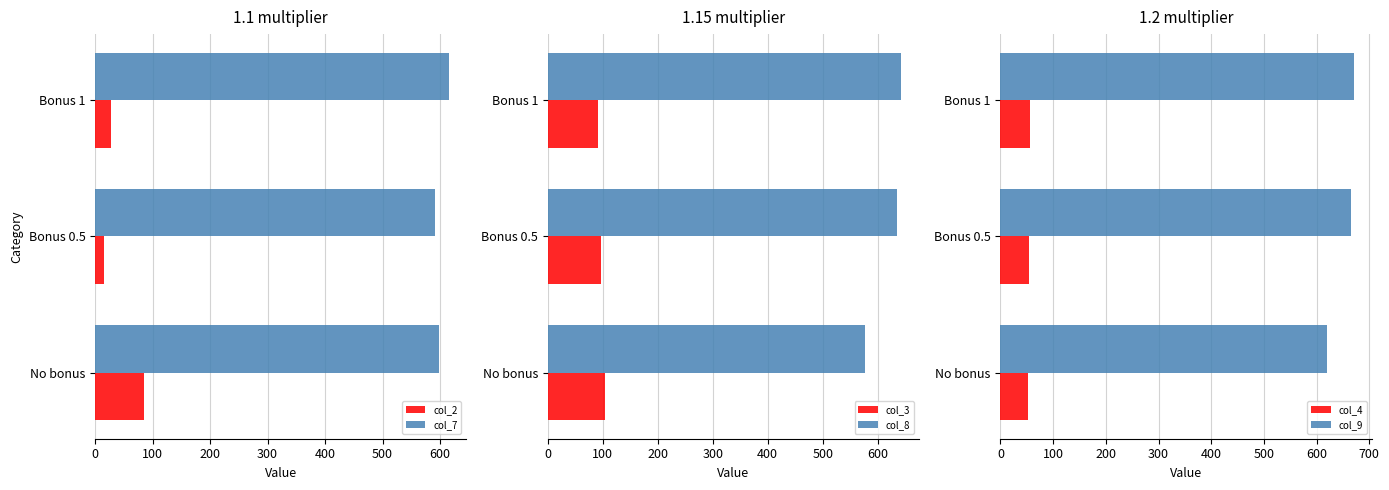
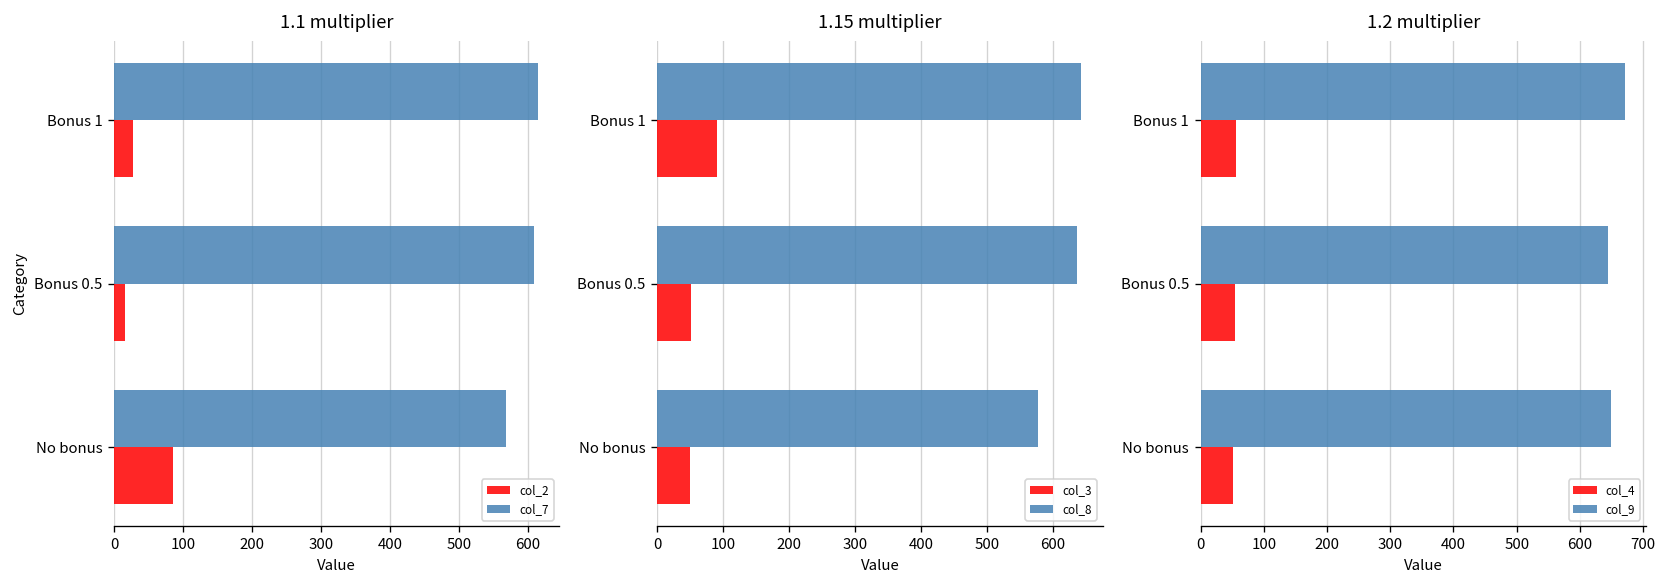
1.1 multiplier, col_7, Bonus 0.5: 590 -> 610
1.1 multiplier, col_7, No bonus: 600 -> 570
1.15 multiplier, col_3, Bonus 0.5: 100 -> 50
1.15 multiplier, col_3, No bonus: 100 -> 50
1.2 multiplier, col_9, Bonus 0.5: 670 -> 650
1.2 multiplier, col_9, No bonus: 620 -> 650
